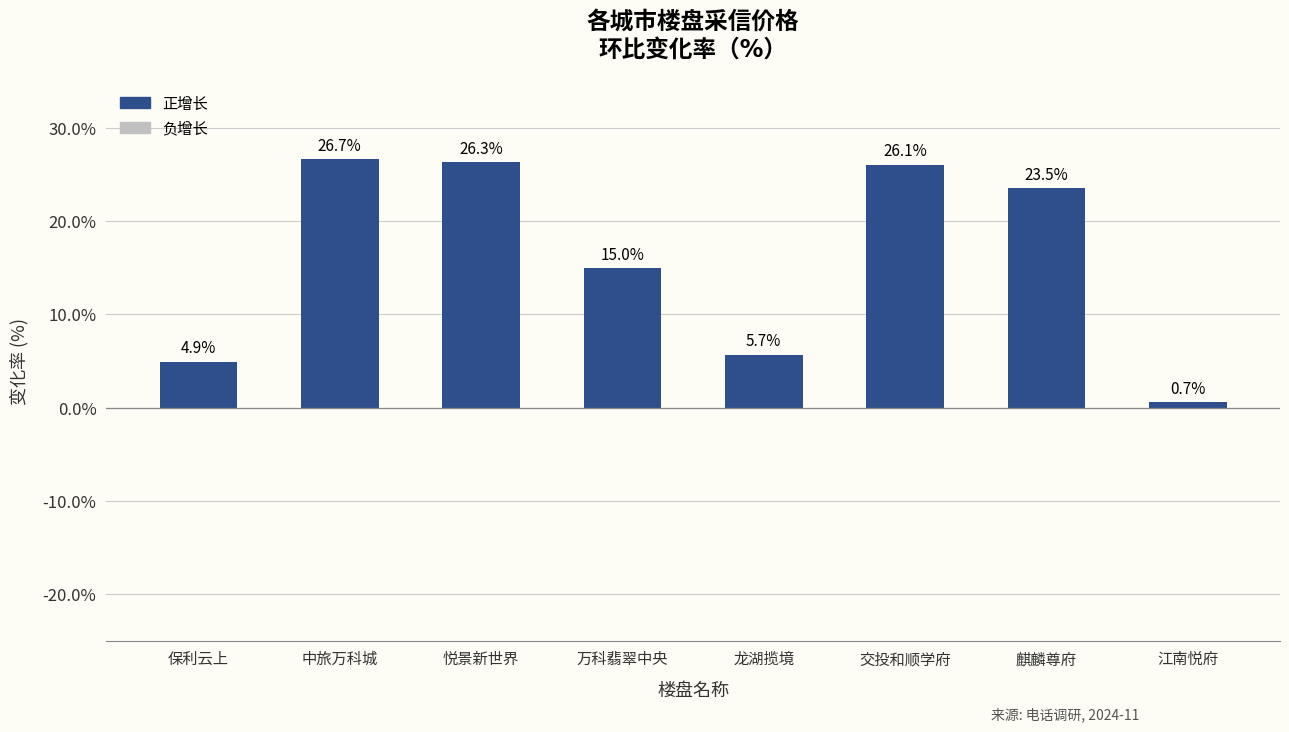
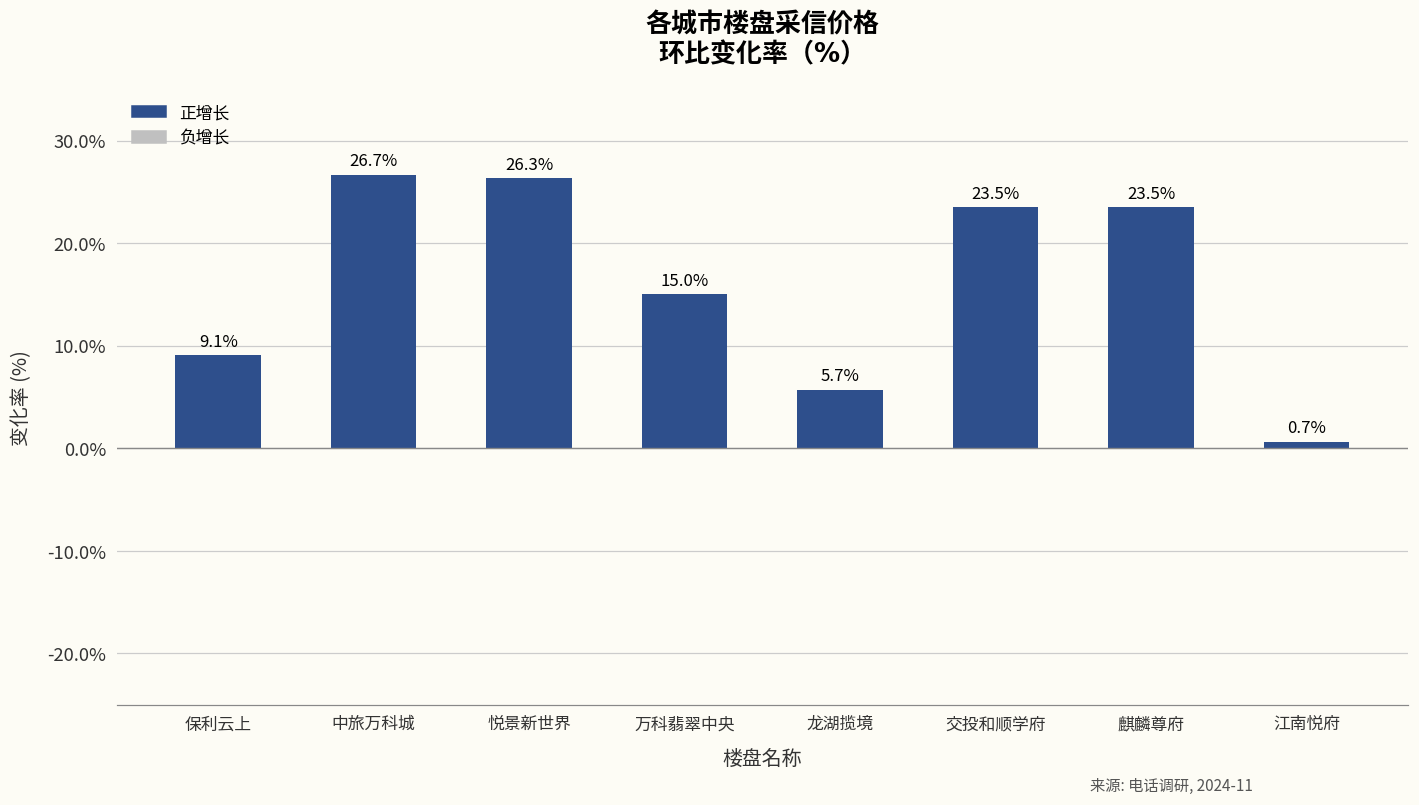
保利云上: 4.9% -> 9.1%
交投和顺学府: 26.1% -> 23.5%
